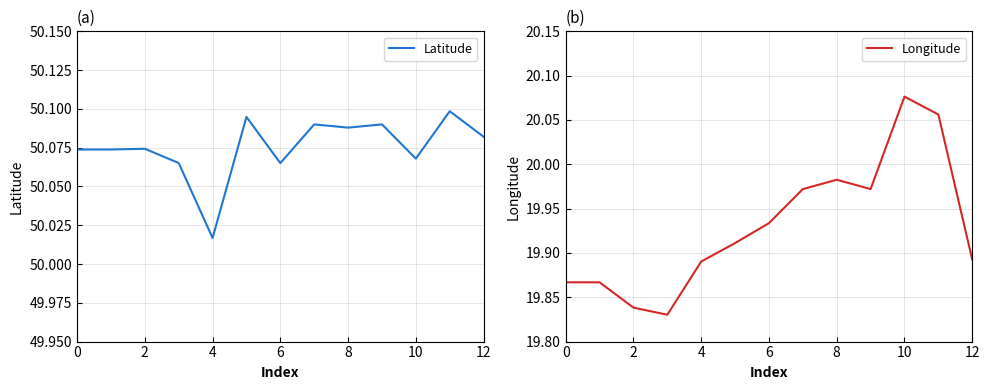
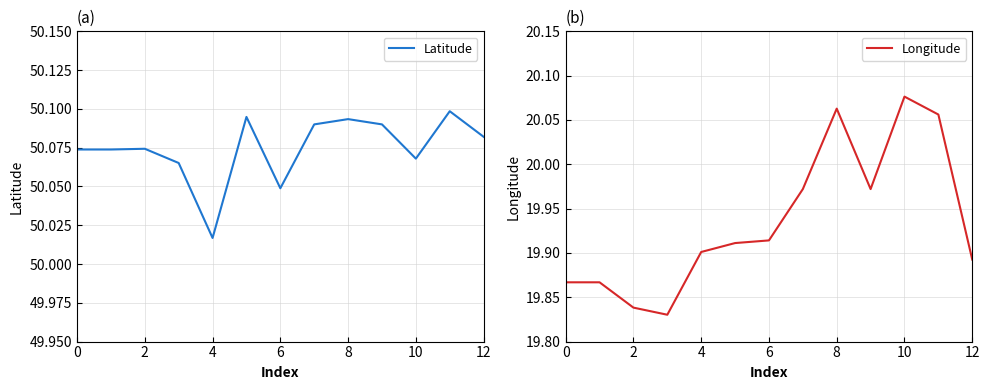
(a), 6: 50.065 -> 50.049
(a), 8: 50.088 -> 50.093
(b), 4: 19.89 -> 19.90
(b), 6: 19.93 -> 19.91
(b), 8: 19.98 -> 20.06
